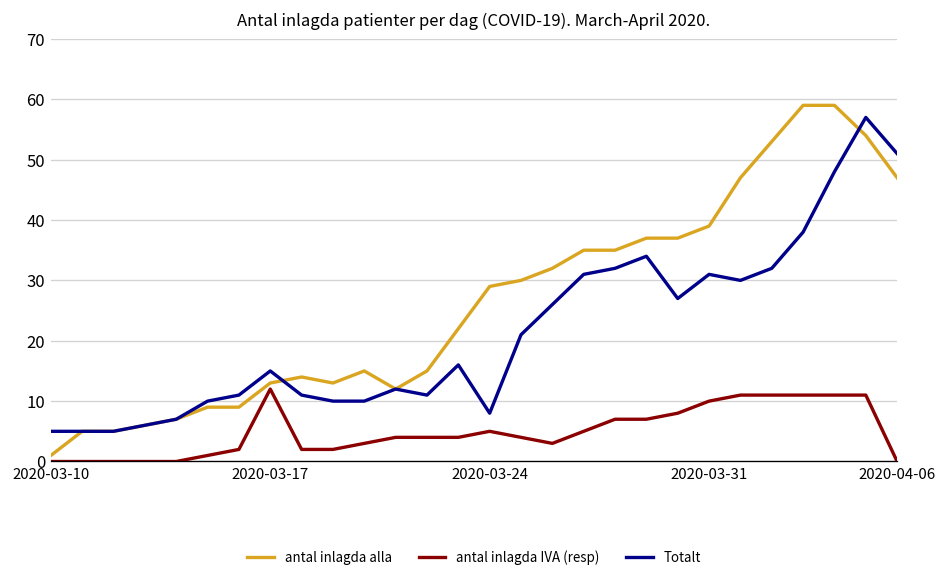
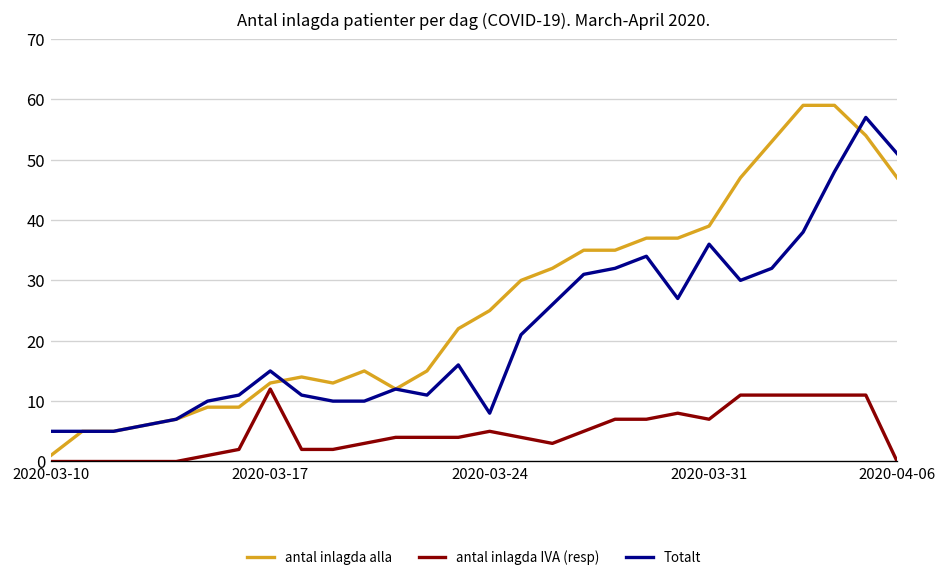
antal inlagda alla, 2020-03-24: 29 -> 25
antal inlagda IVA (resp), 2020-03-31: 10 -> 7
Totalt, 2020-03-31: 31 -> 36
